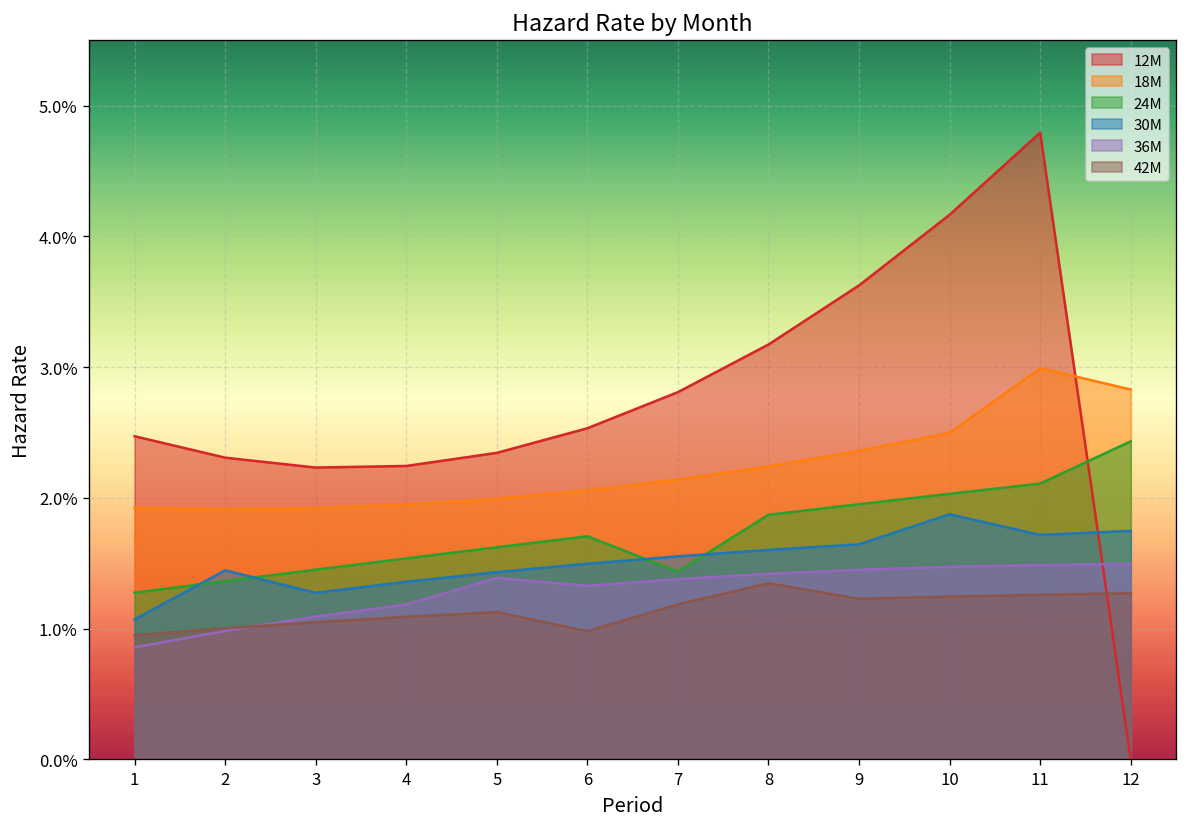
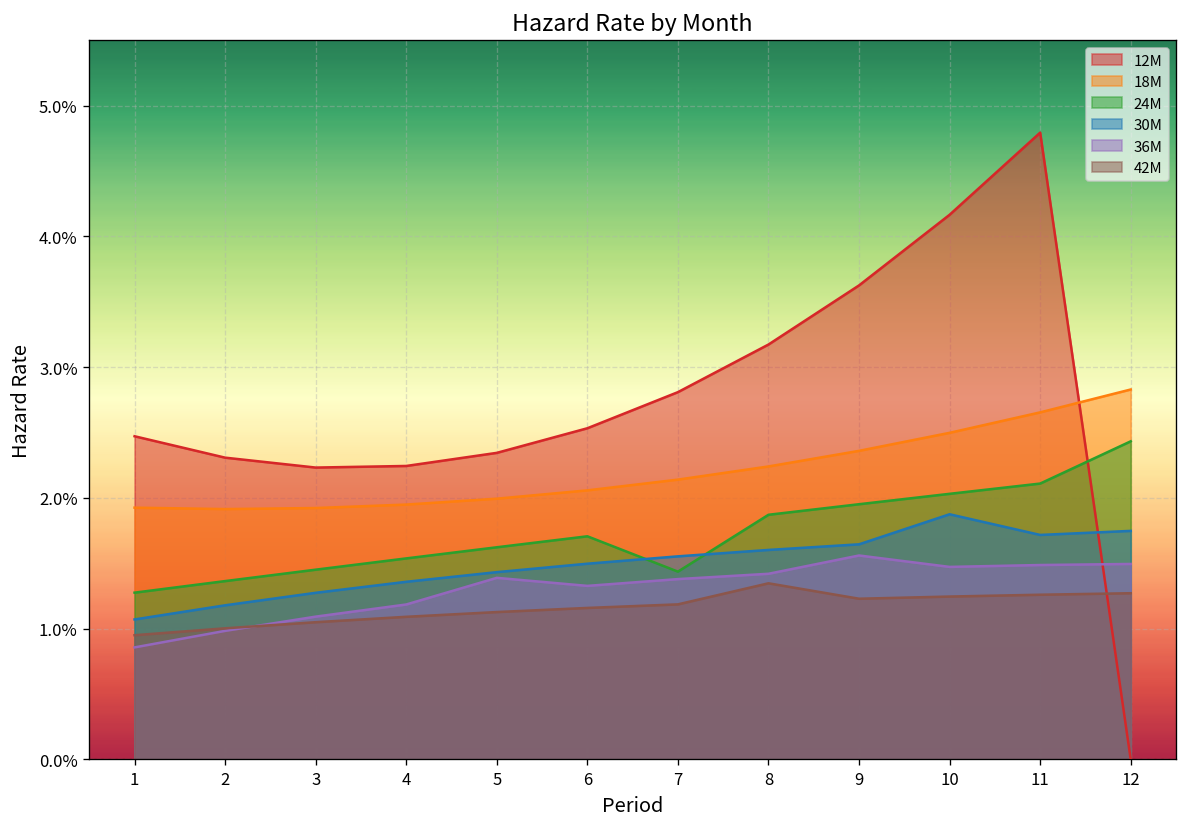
30M, 2: 1.45% -> 1.18%
42M, 6: 0.98% -> 1.16%
36M, 9: 1.45% -> 1.56%
18M, 11: 2.99% -> 2.65%
